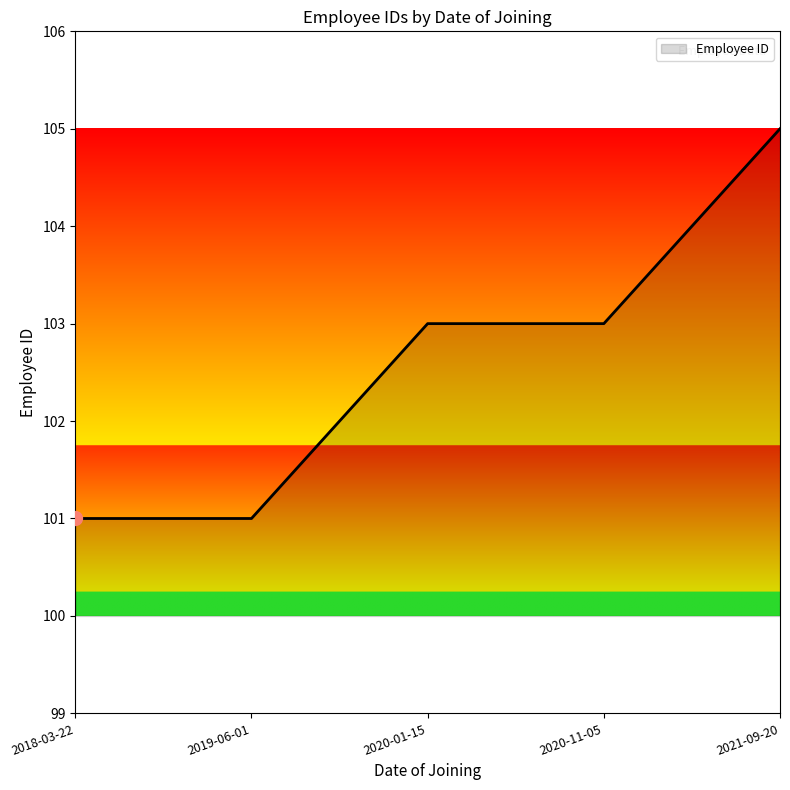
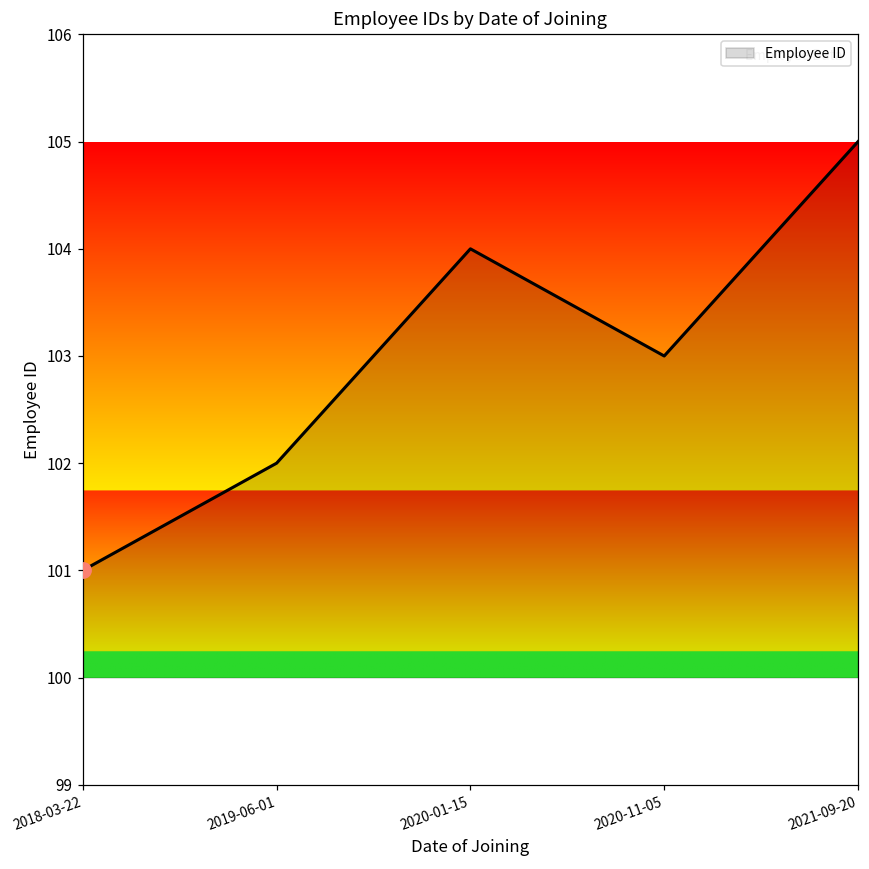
Employee ID, 2019-06-01: 101 -> 102
Employee ID, 2020-01-15: 103 -> 104
